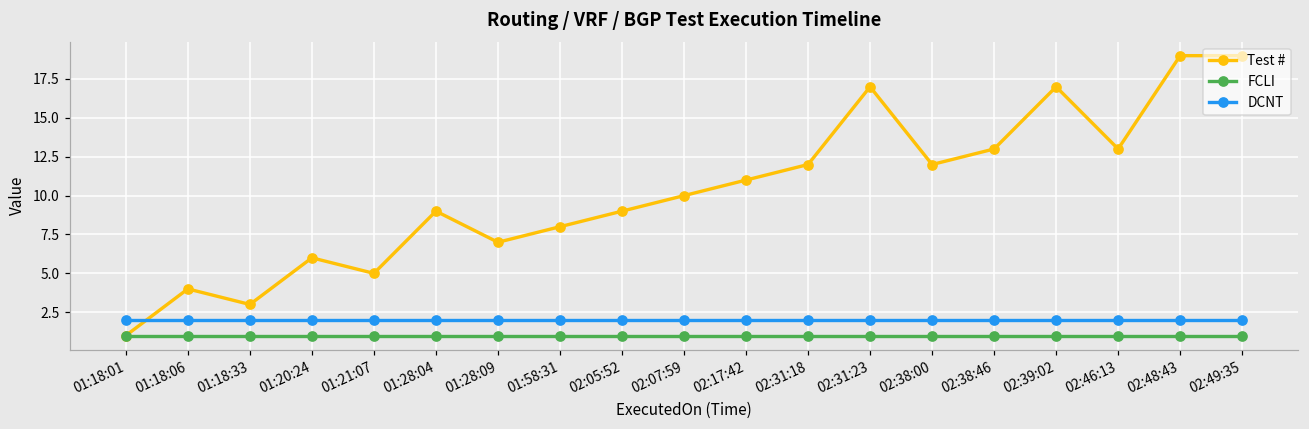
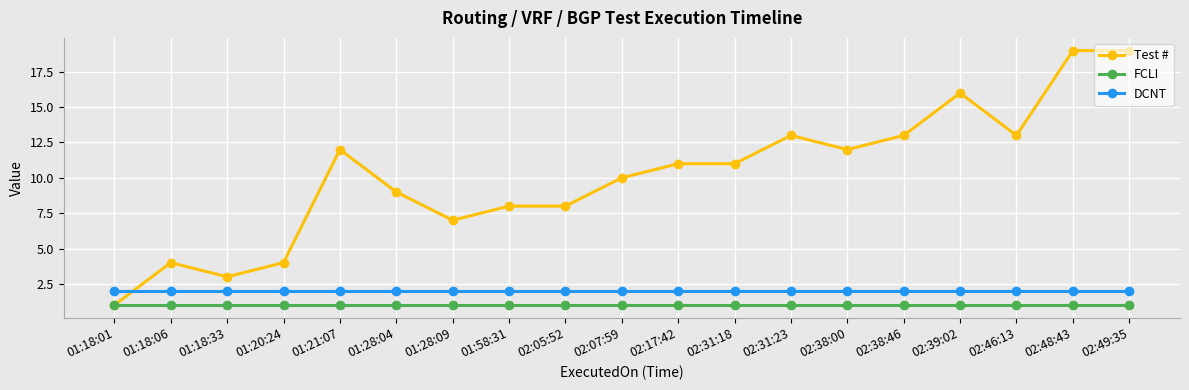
Test #, 01:20:24: 6 -> 4
Test #, 01:21:07: 5 -> 12
Test #, 02:05:52: 9 -> 8
Test #, 02:31:18: 12 -> 11
Test #, 02:31:23: 17 -> 13
Test #, 02:39:02: 17 -> 16
